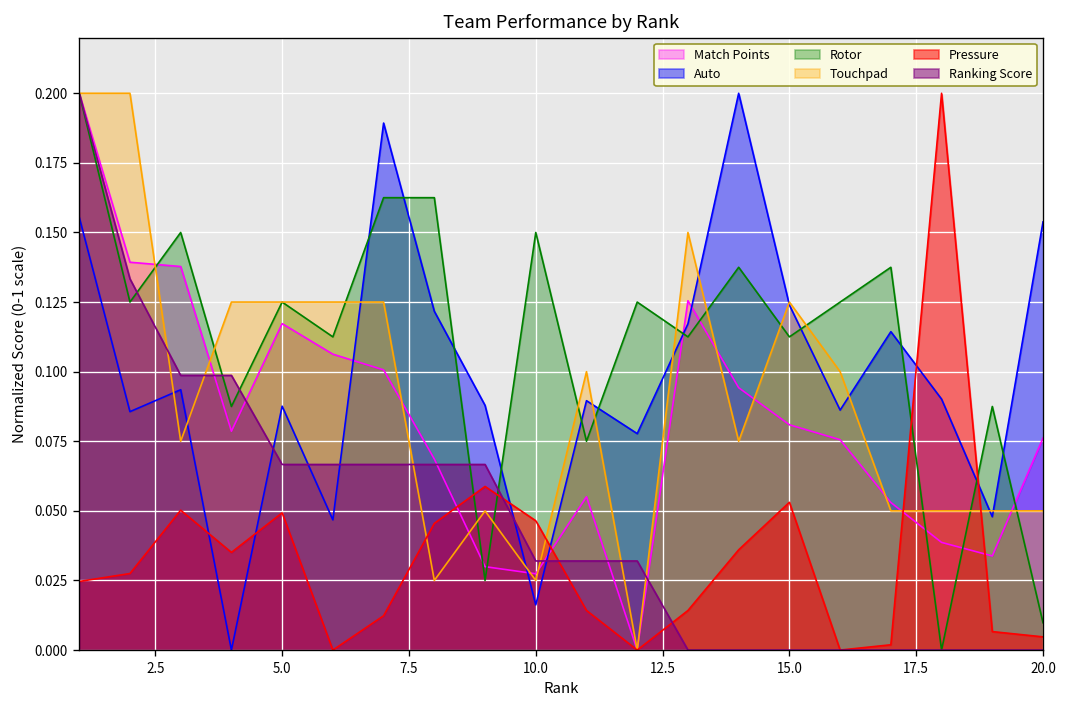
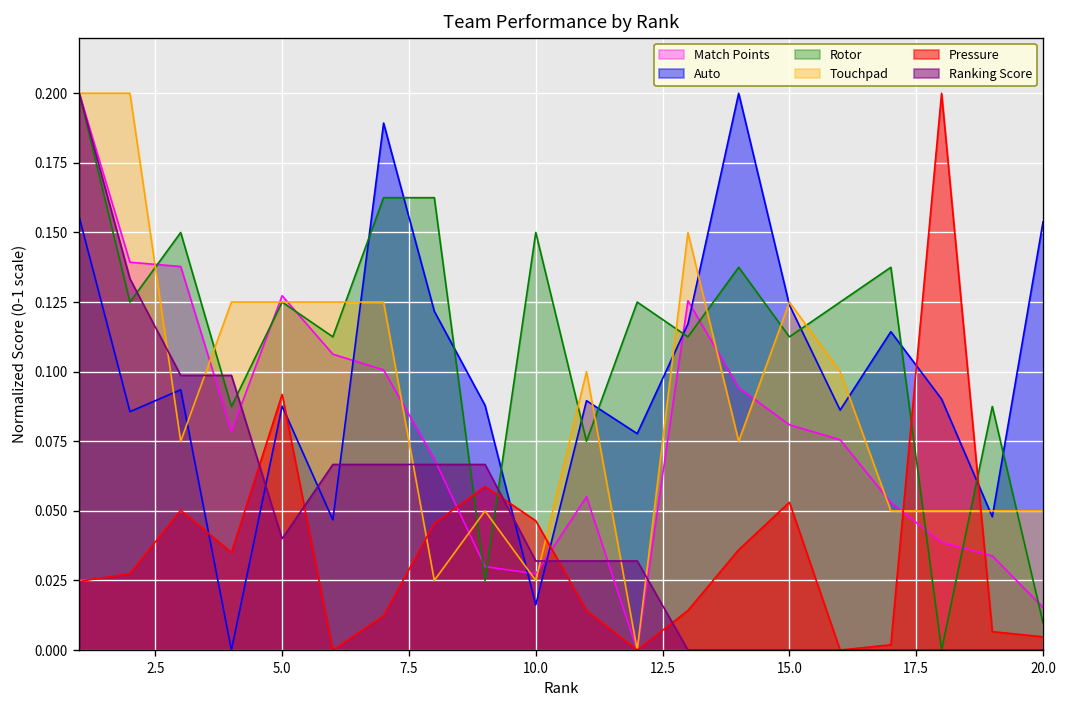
Match Points, 5.0: 0.117 -> 0.127
Pressure, 5.0: 0.049 -> 0.092
Ranking Score, 5.0: 0.067 -> 0.040
Match Points, 20.0: 0.076 -> 0.015
